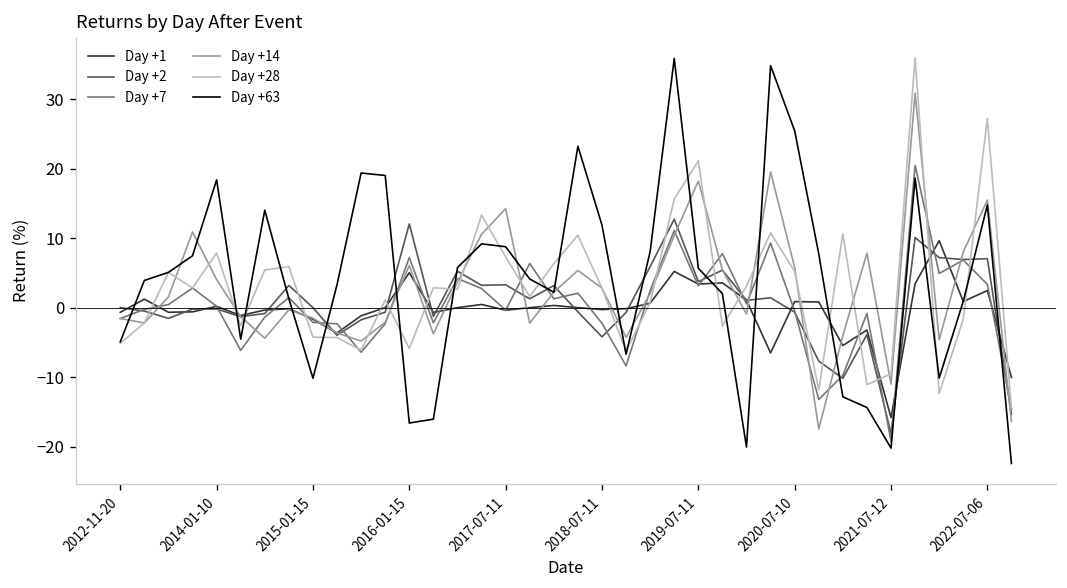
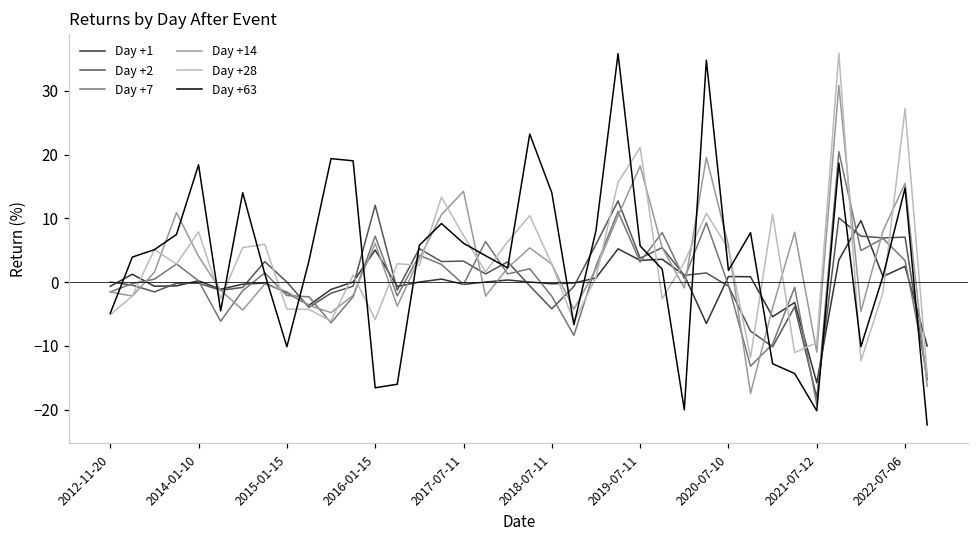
Day +63, 2017-07-11: 9 -> 6
Day +63, 2018-07-11: 12 -> 14
Day +63, 2020-07-10: 25 -> 2
